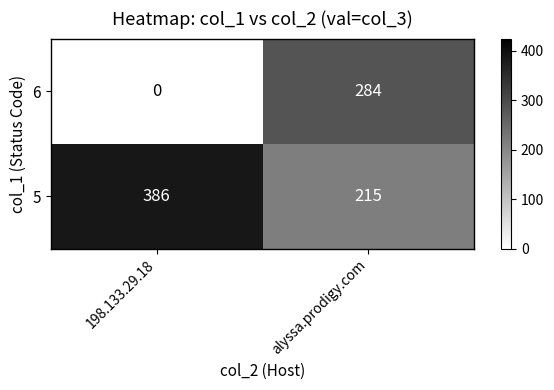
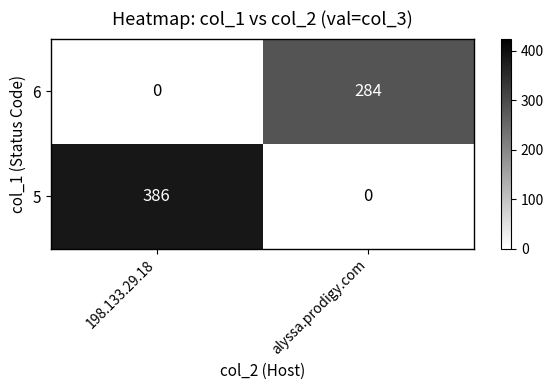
5, alyssa.prodigy.com: 215 -> 0
